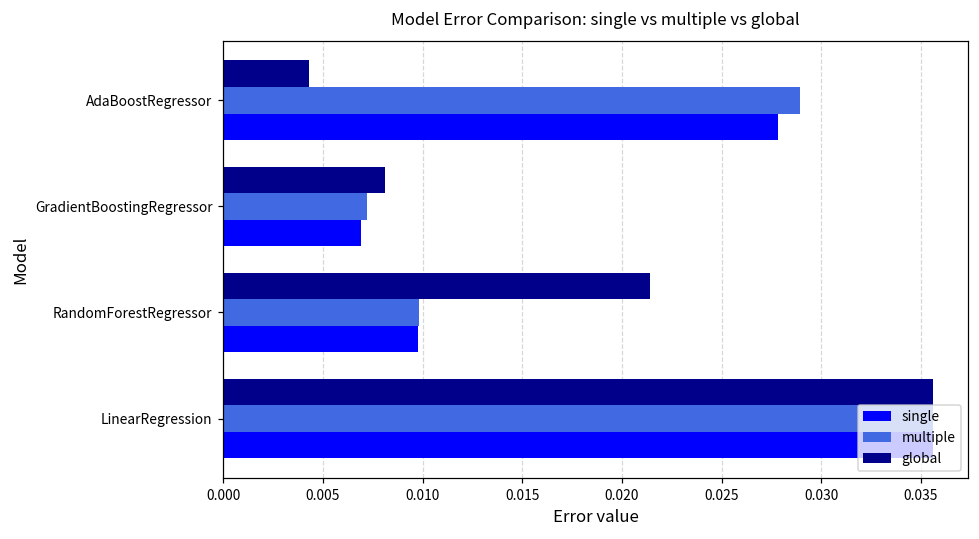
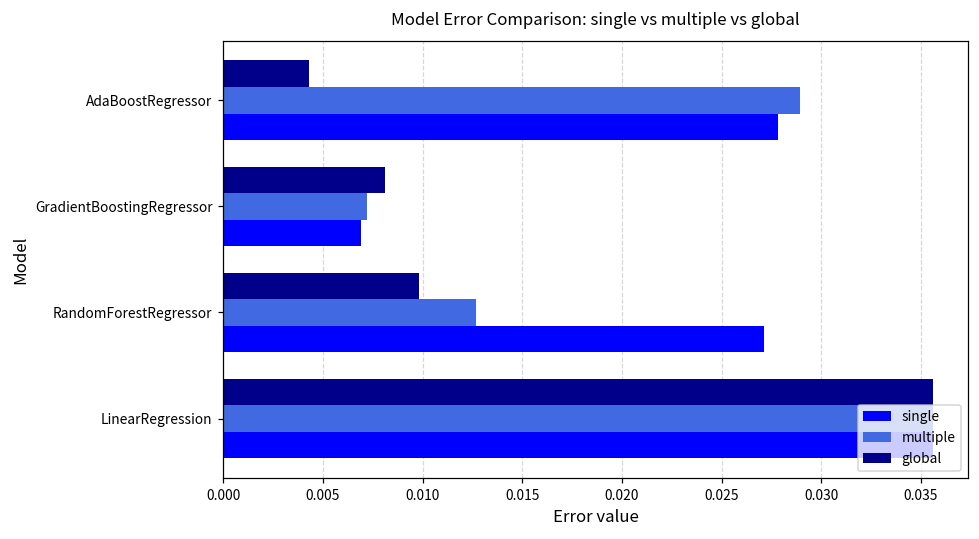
global, RandomForestRegressor: 0.0214 -> 0.0098
multiple, RandomForestRegressor: 0.0098 -> 0.0127
single, RandomForestRegressor: 0.0098 -> 0.0271
